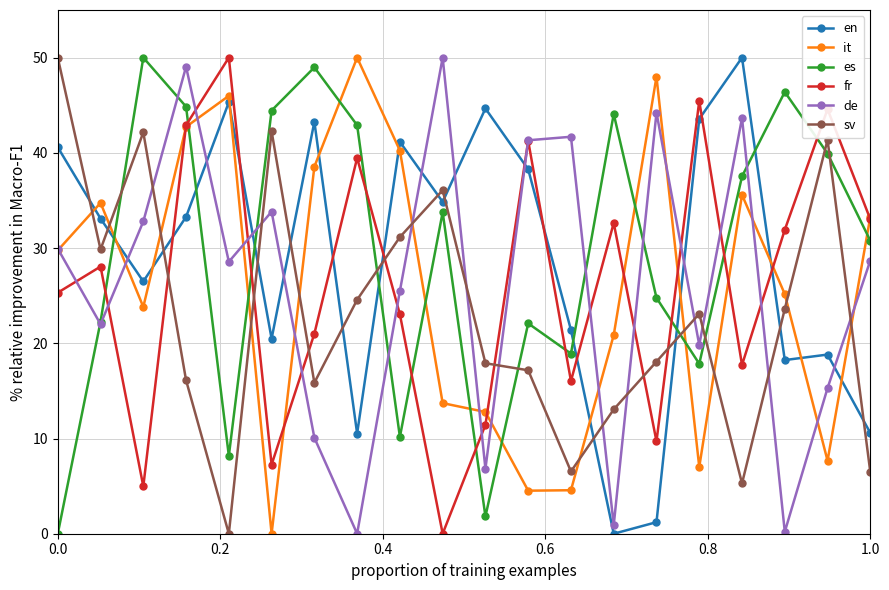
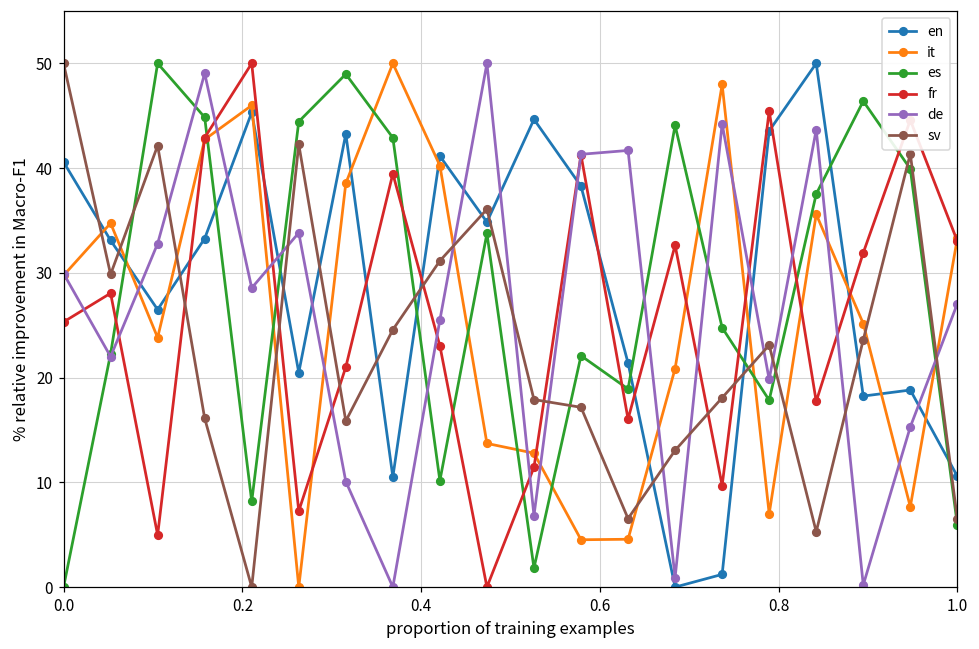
es, 1.0: 31 -> 6
de, 1.0: 29 -> 27
